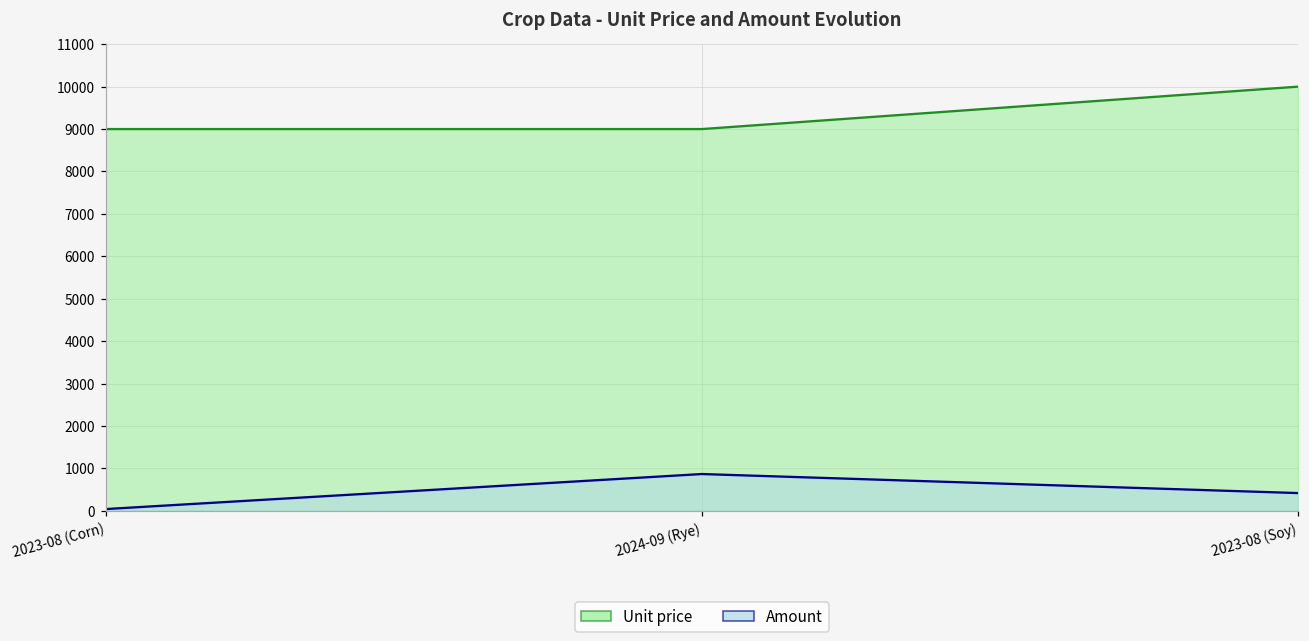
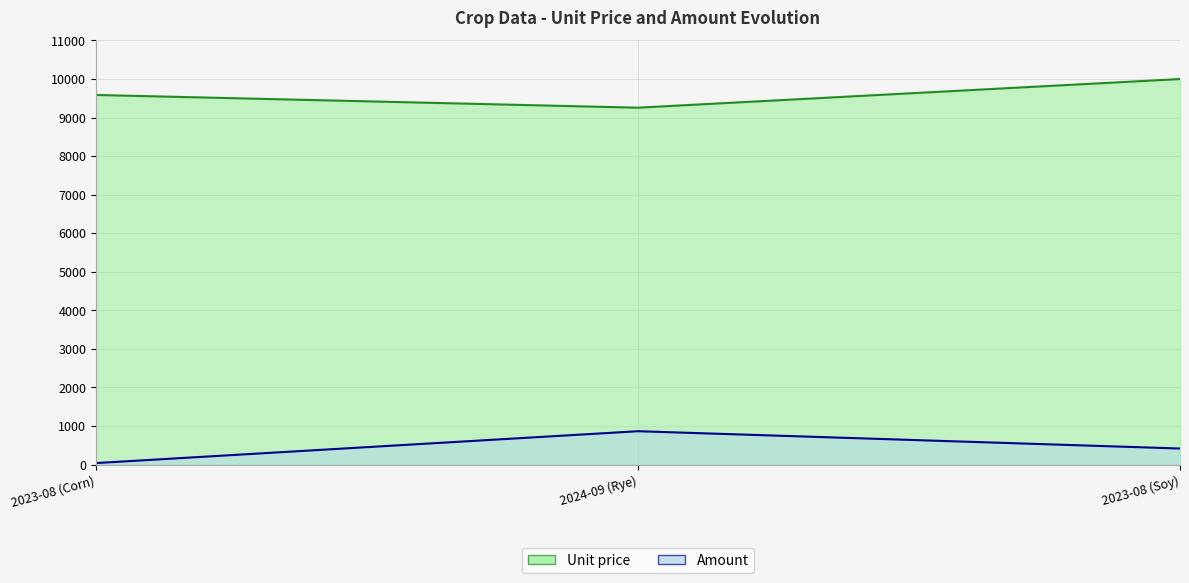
Unit price, 2023-08 (Corn): 9000 -> 9600
Unit price, 2024-09 (Rye): 9000 -> 9300
